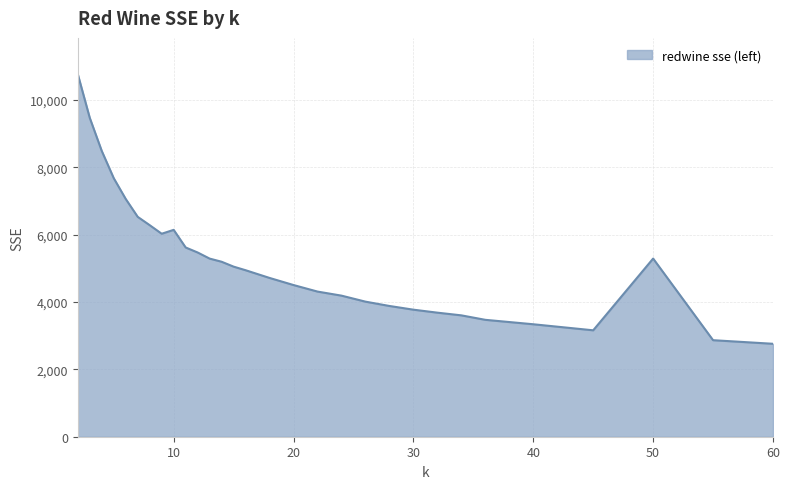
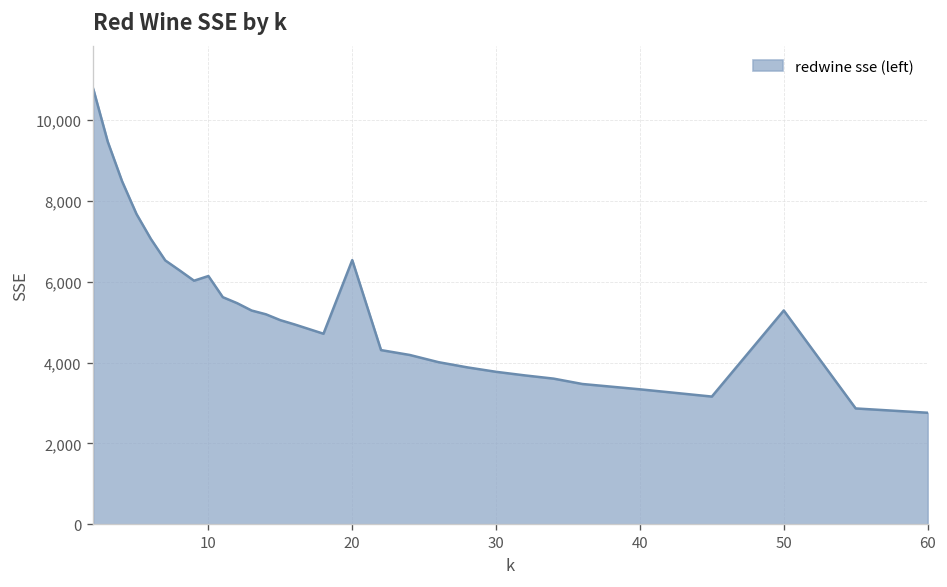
20: 4,500 -> 6,500
